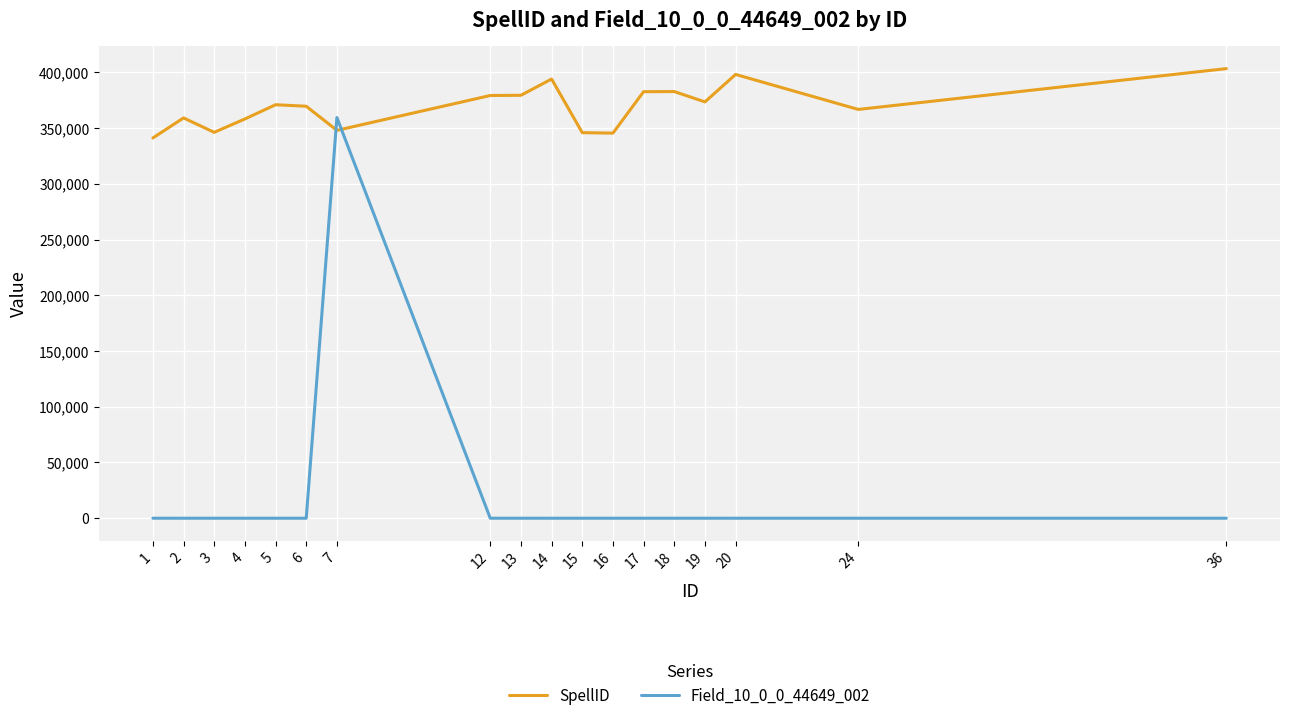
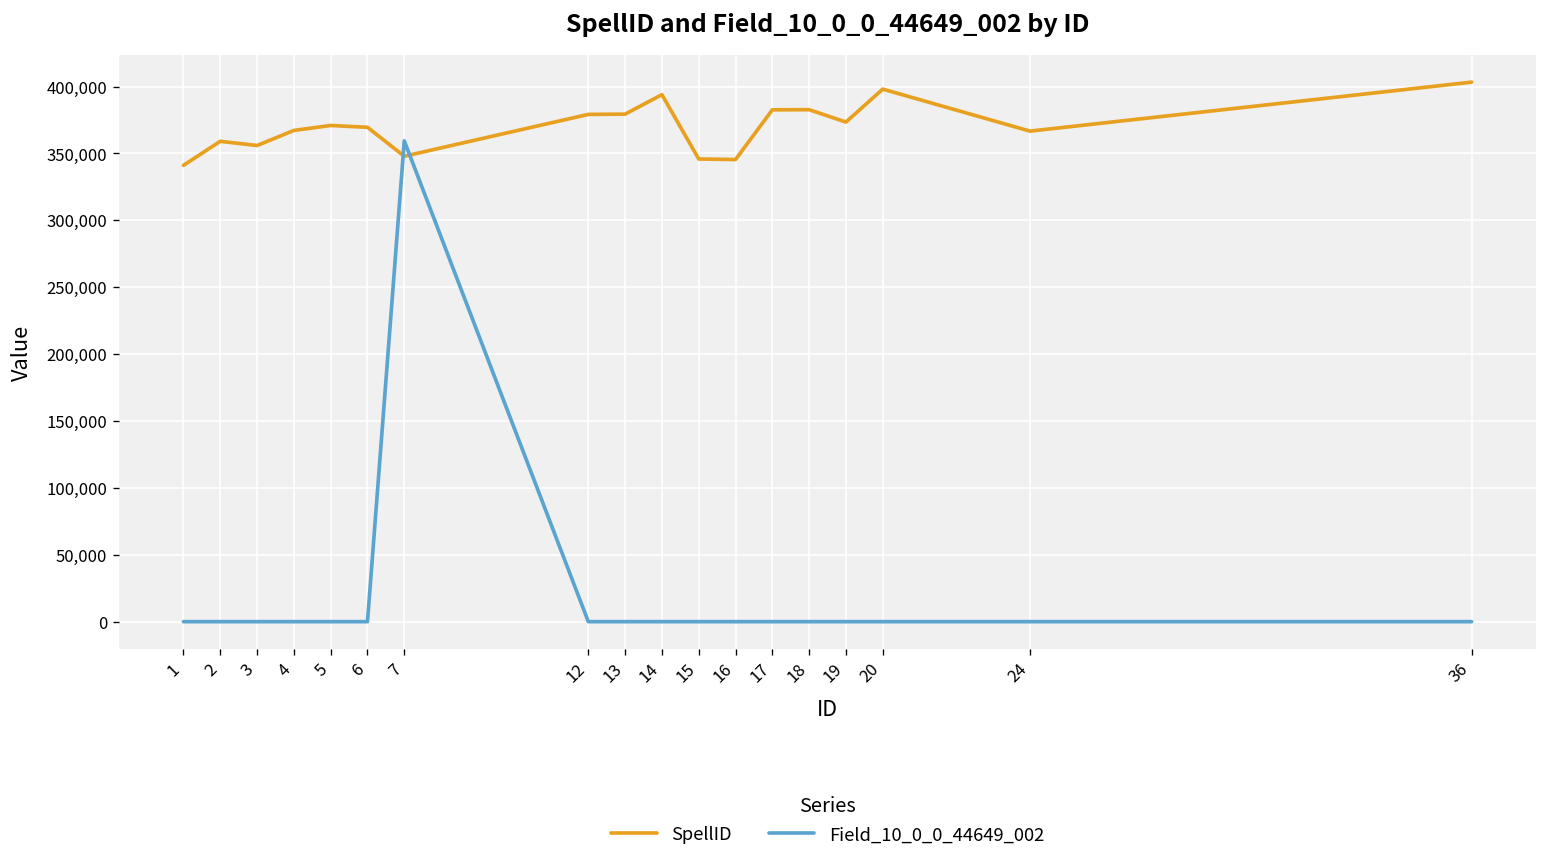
SpellID, 3: 346,000 -> 356,000
SpellID, 4: 358,000 -> 367,000
